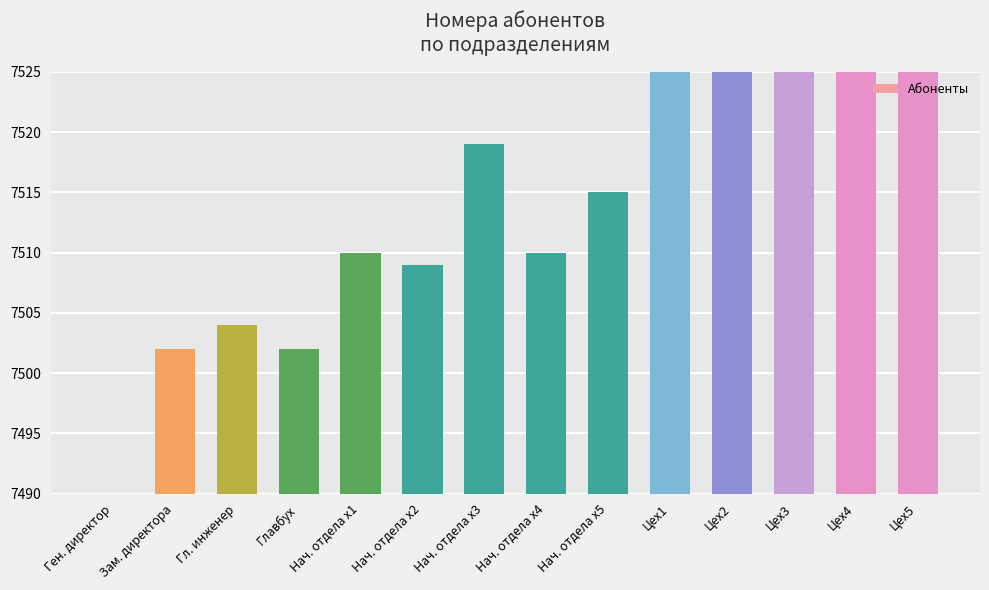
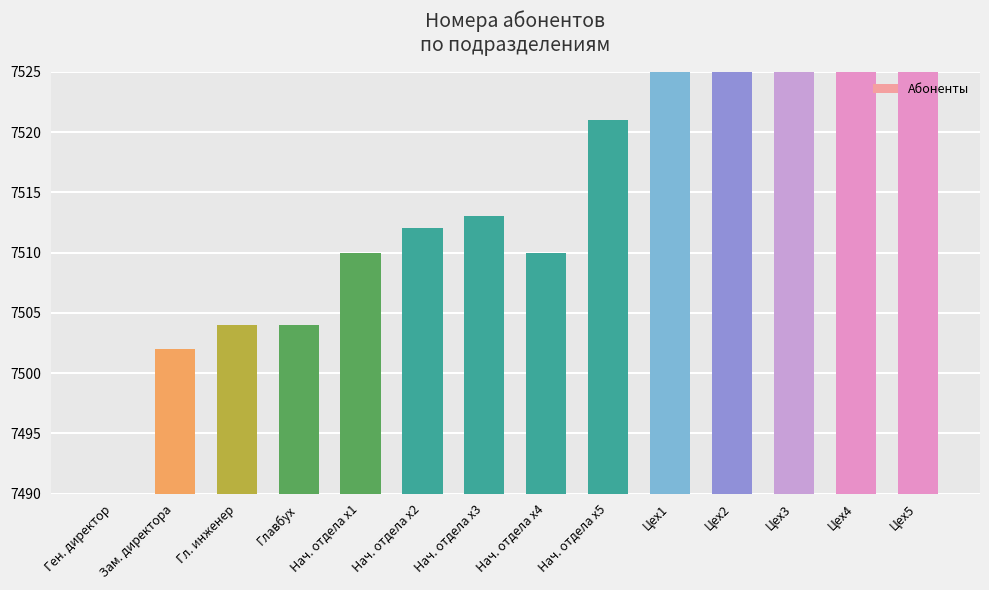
Главбух: 7502 -> 7504
Нач. отдела x2: 7509 -> 7512
Нач. отдела x3: 7519 -> 7513
Нач. отдела x5: 7515 -> 7521
